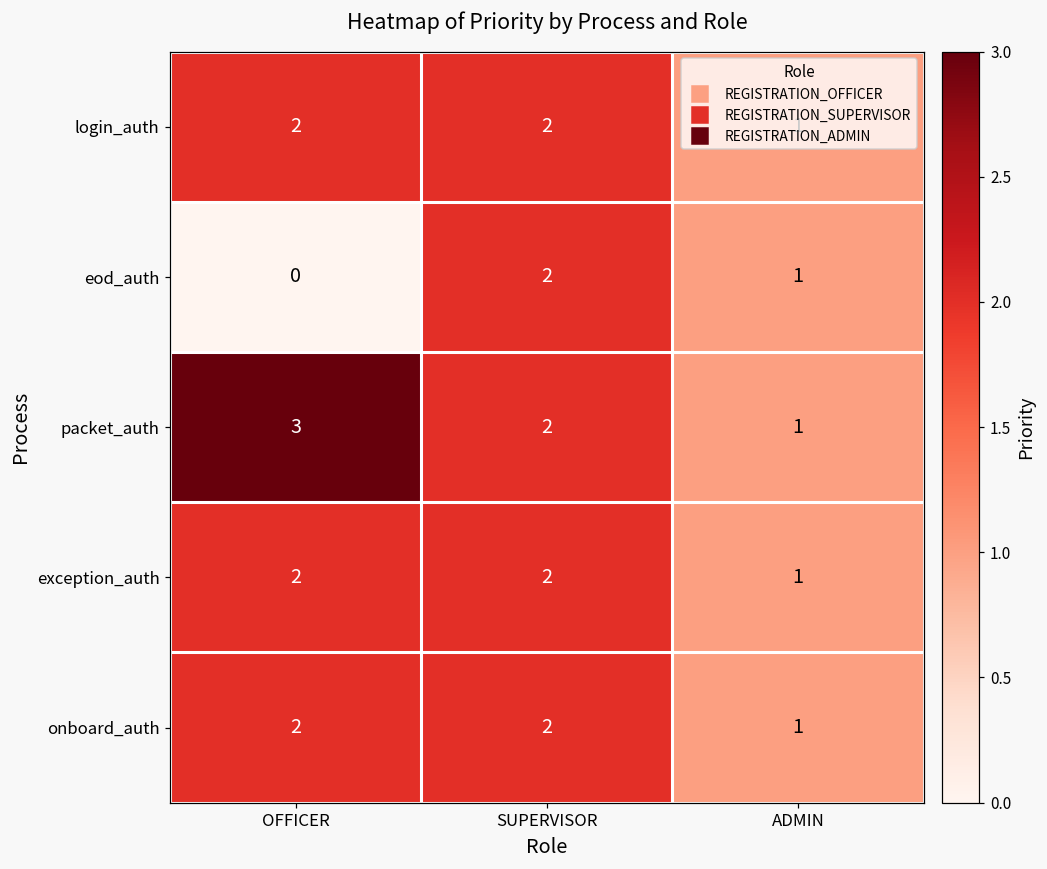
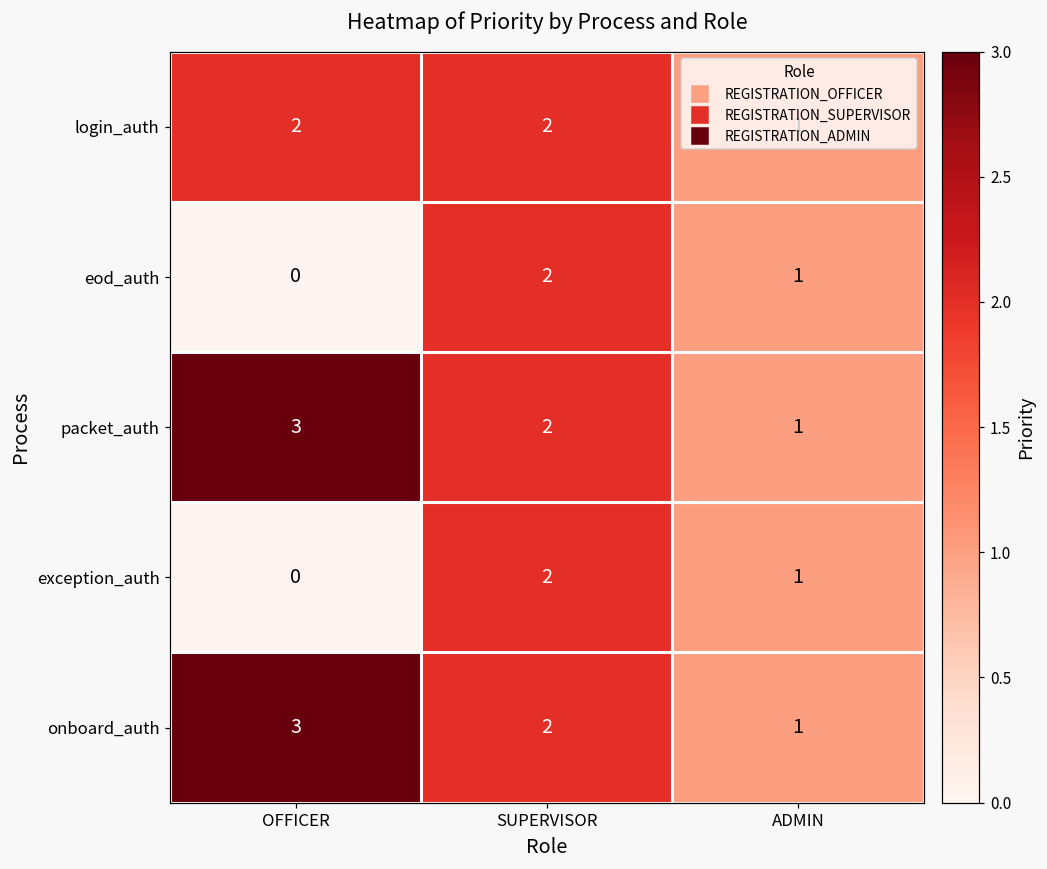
exception_auth, OFFICER: 2 -> 0
onboard_auth, OFFICER: 2 -> 3
